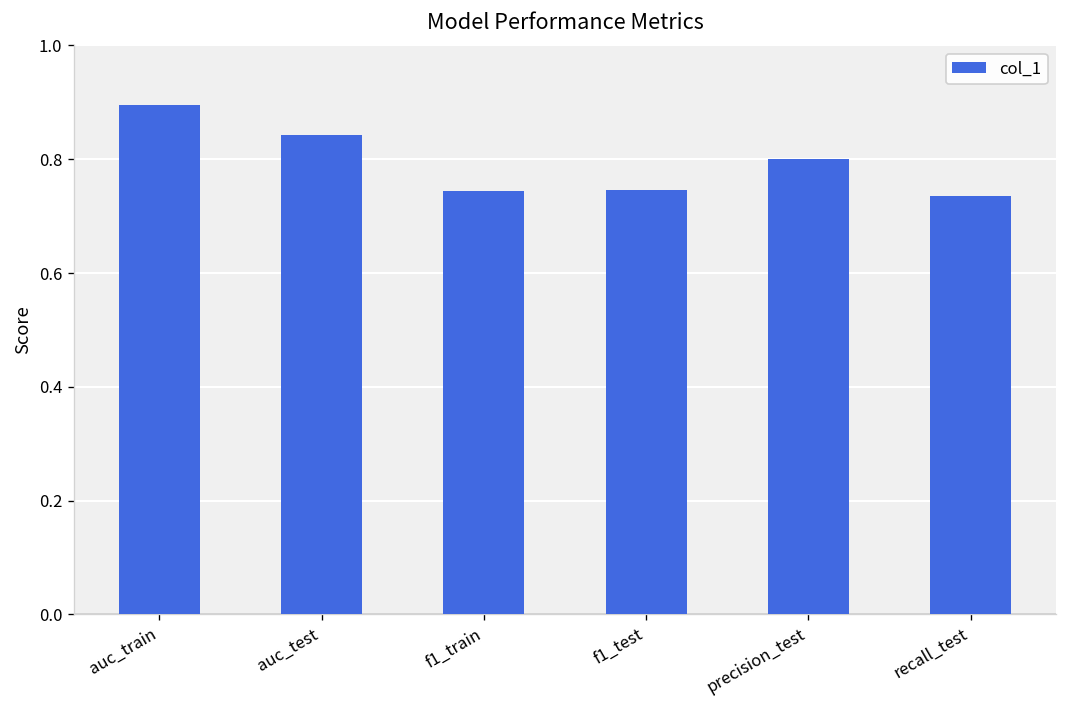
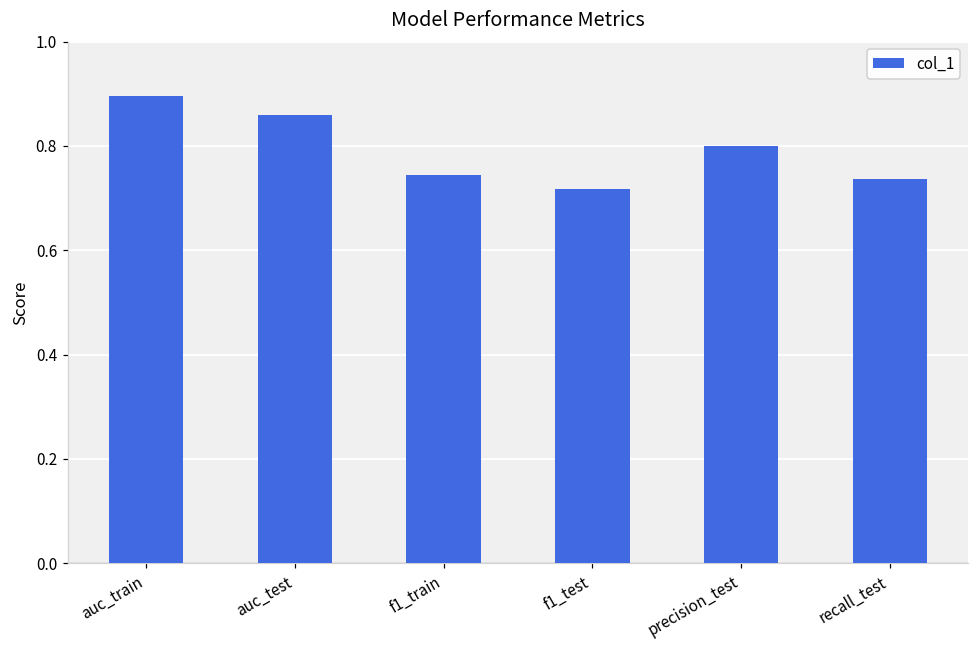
auc_test: 0.84 -> 0.86
f1_test: 0.75 -> 0.72
